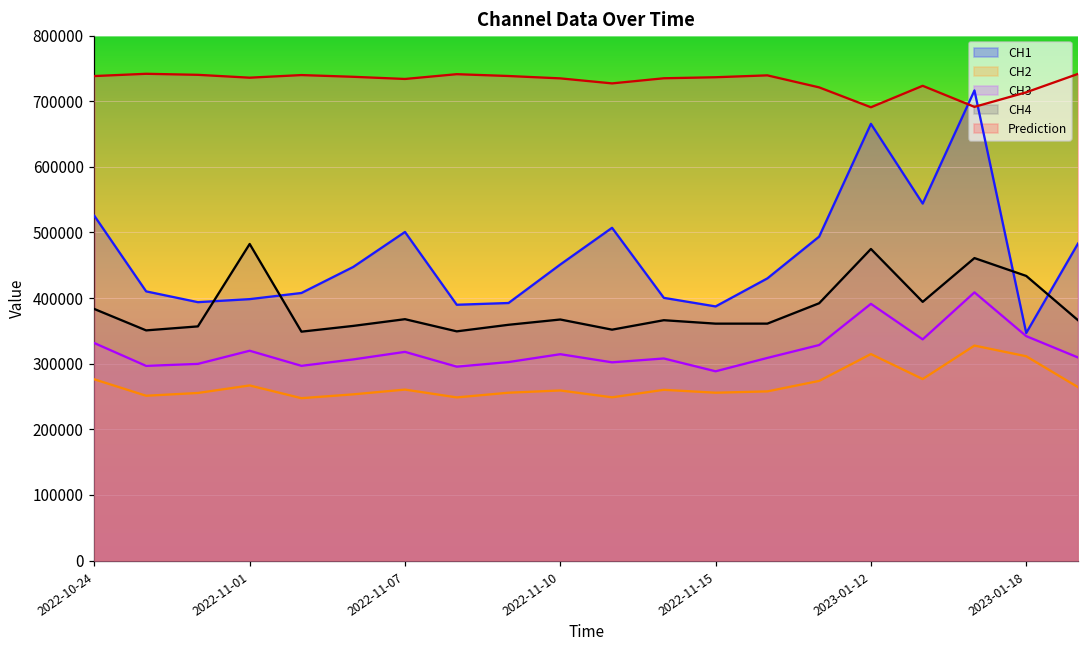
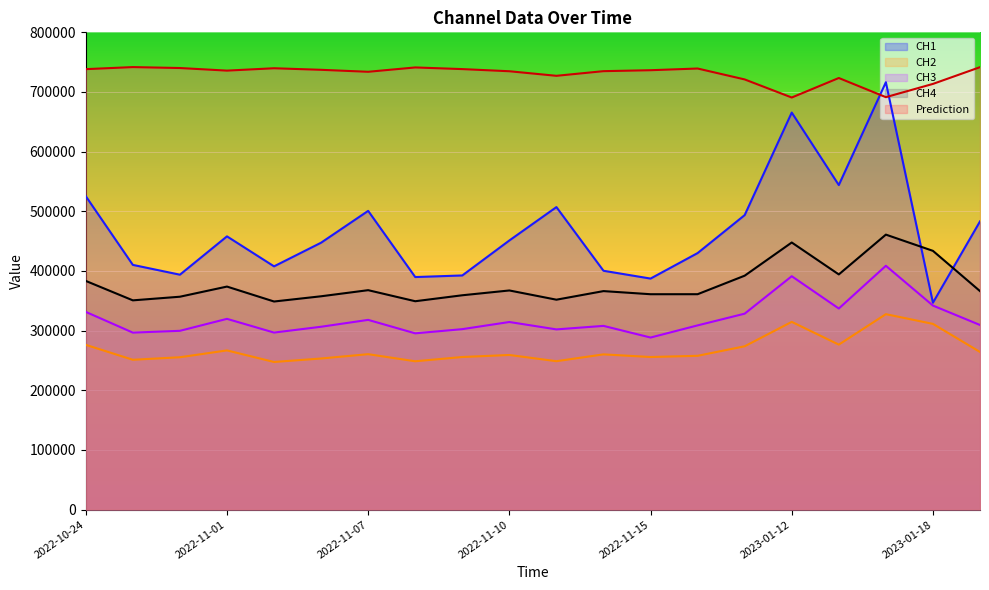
CH1, 2022-11-01: 400000 -> 460000
CH4, 2022-11-01: 480000 -> 370000
CH4, 2023-01-12: 470000 -> 450000
